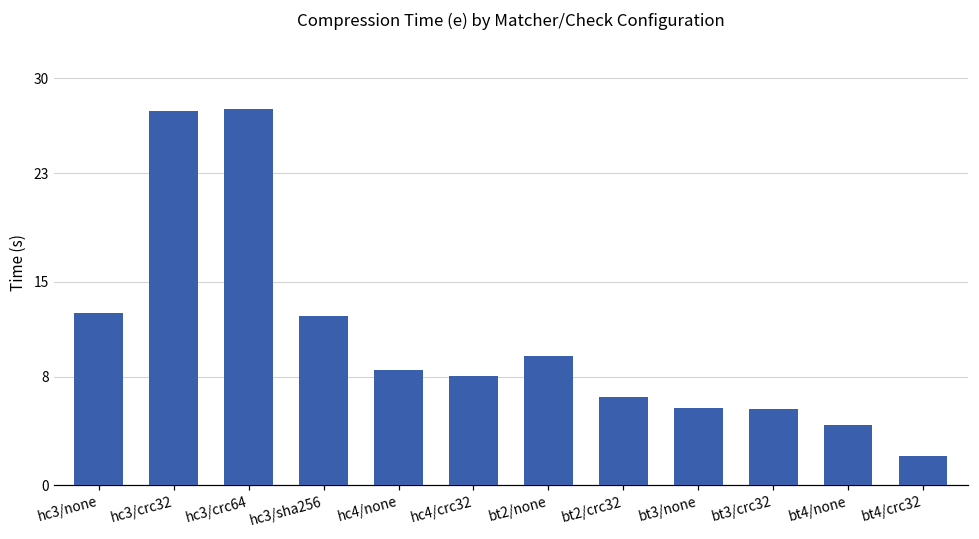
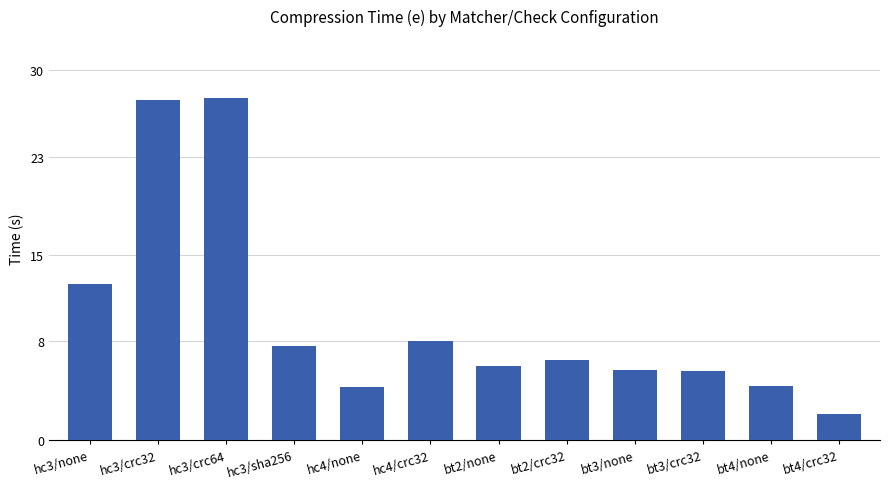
hc3/sha256: 12.4 -> 7.7
hc4/none: 8.5 -> 4.3
bt2/none: 9.5 -> 6.0
